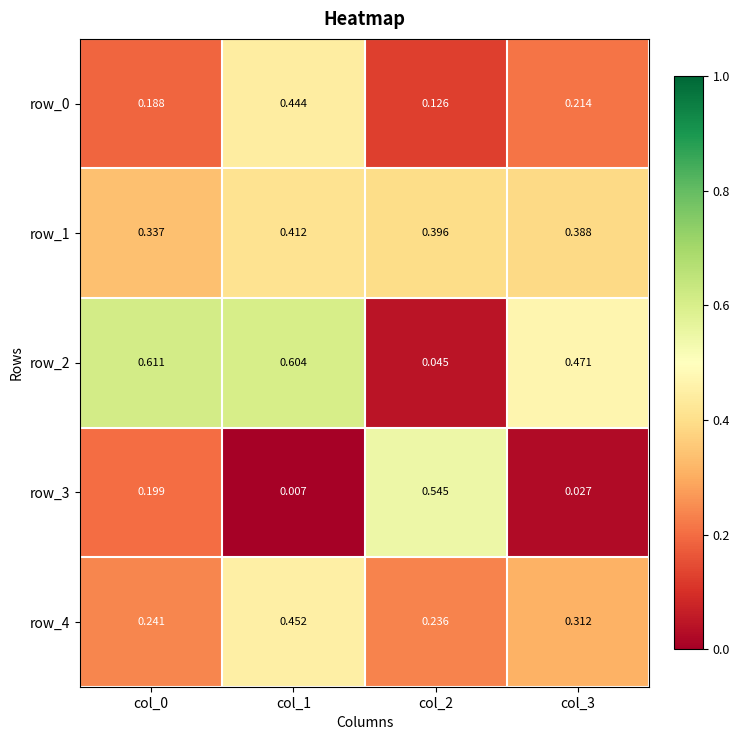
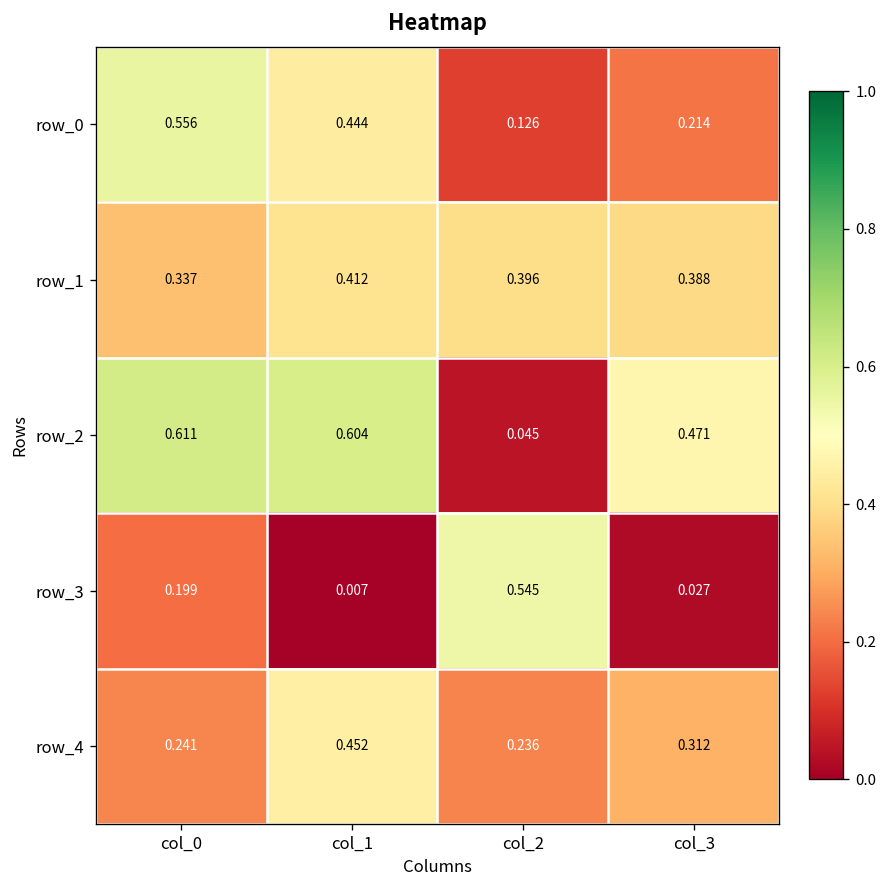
row_0, col_0: 0.188 -> 0.556
